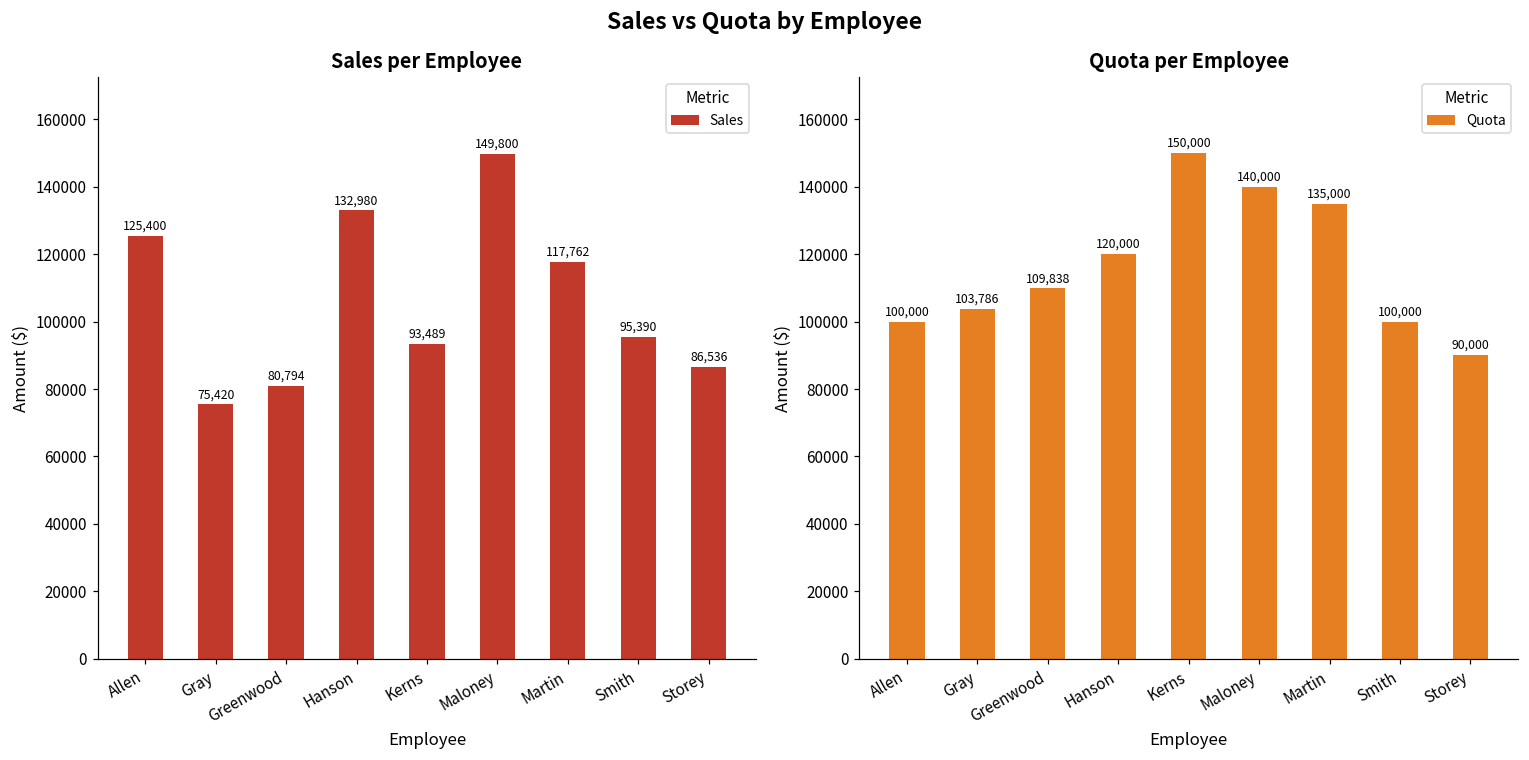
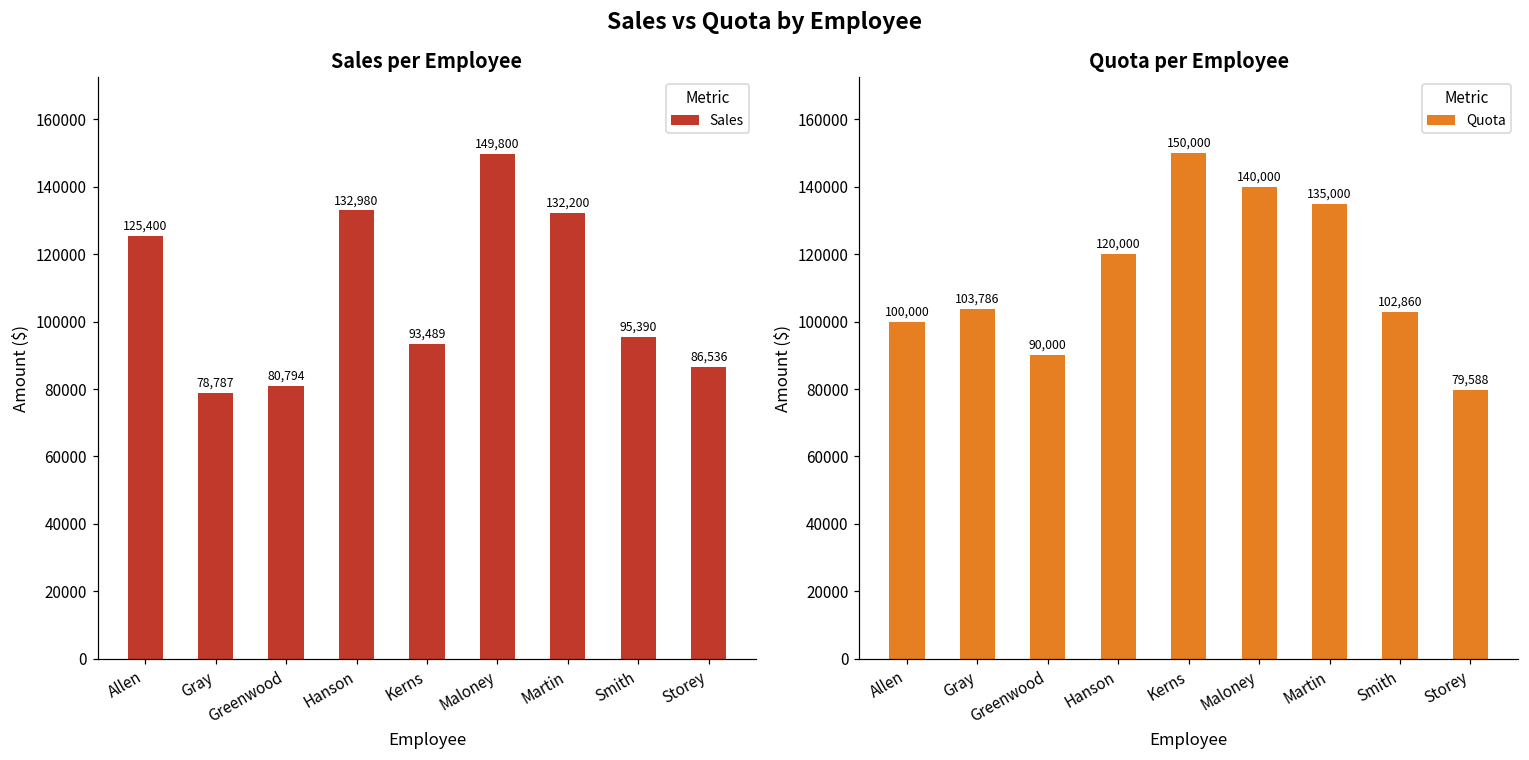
Sales per Employee, Gray: 75,420 -> 78,787
Sales per Employee, Martin: 117,762 -> 132,200
Quota per Employee, Greenwood: 109,838 -> 90,000
Quota per Employee, Smith: 100,000 -> 102,860
Quota per Employee, Storey: 90,000 -> 79,588
